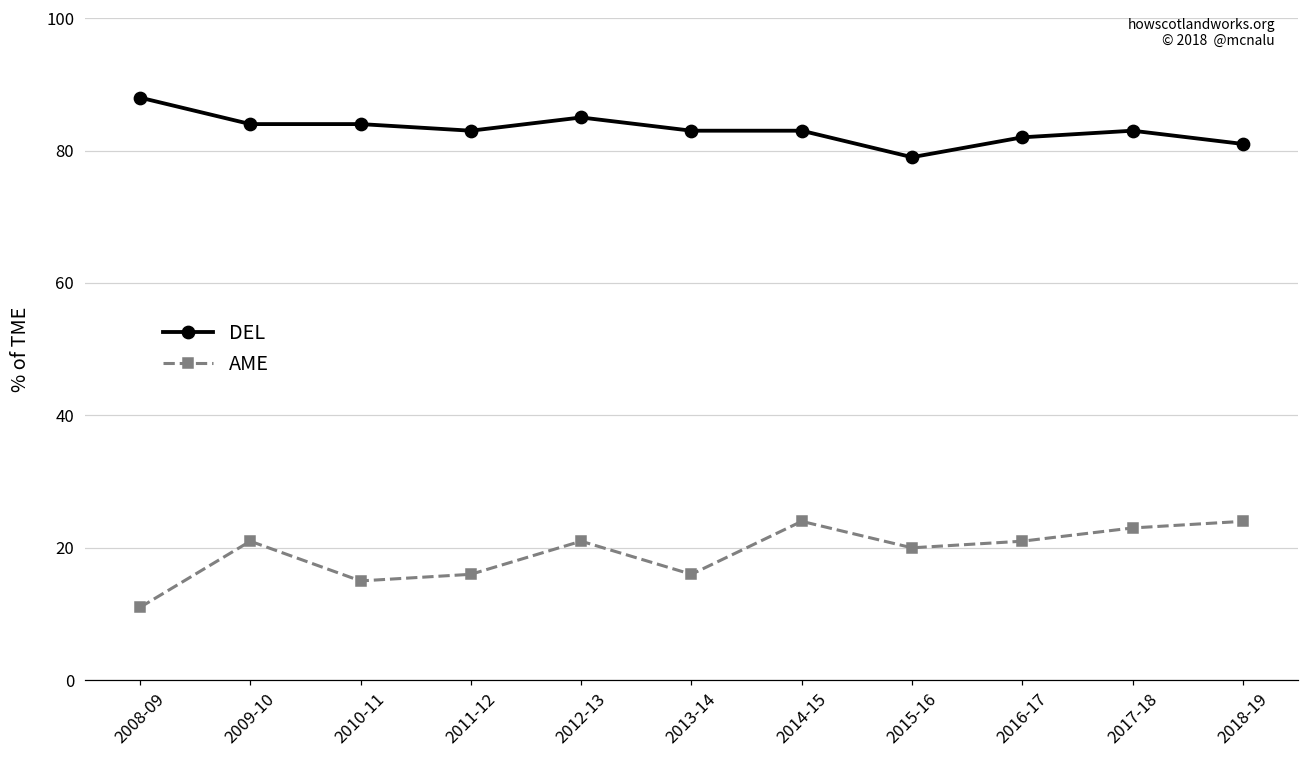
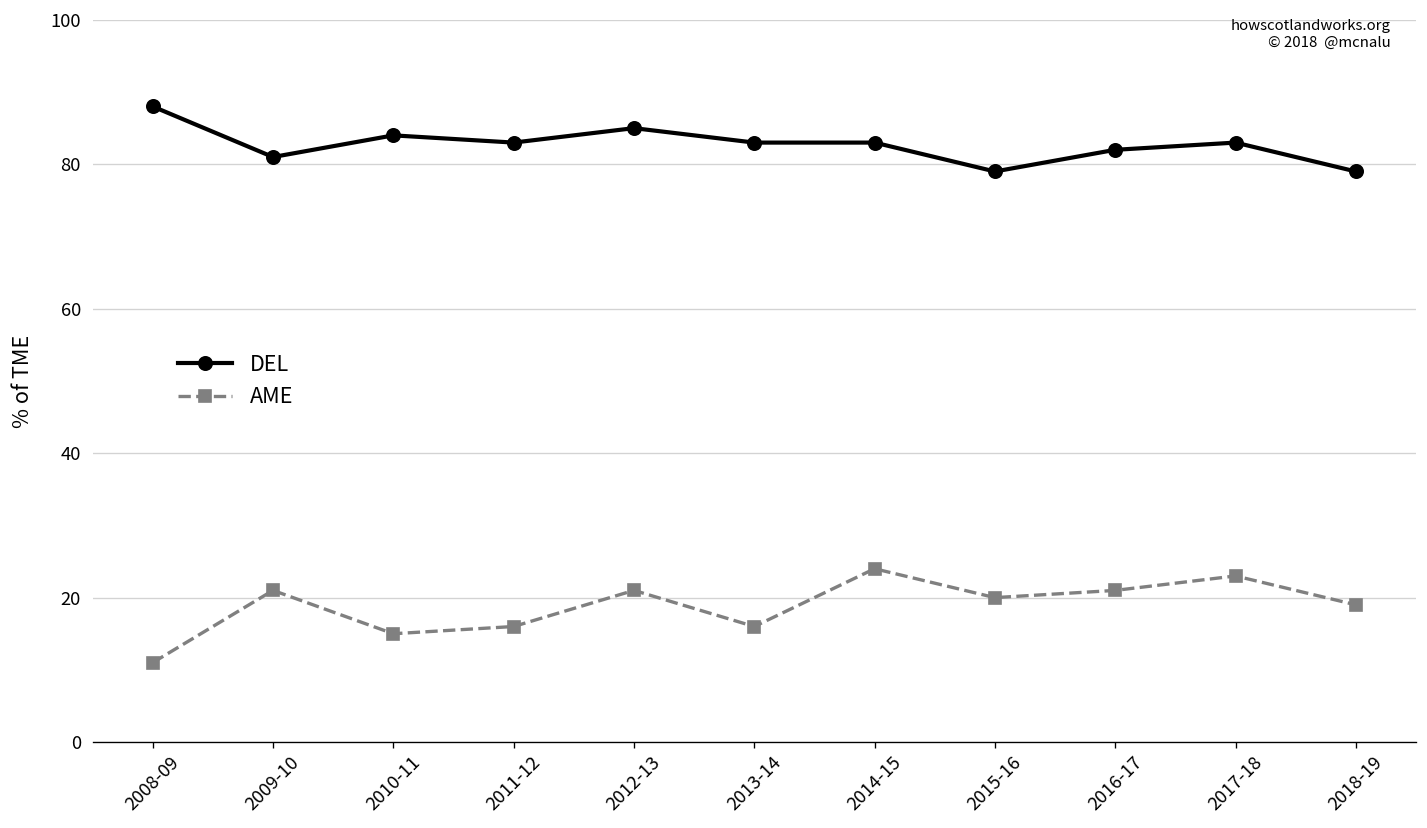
DEL, 2009-10: 84 -> 81
DEL, 2018-19: 81 -> 79
AME, 2018-19: 24 -> 19
